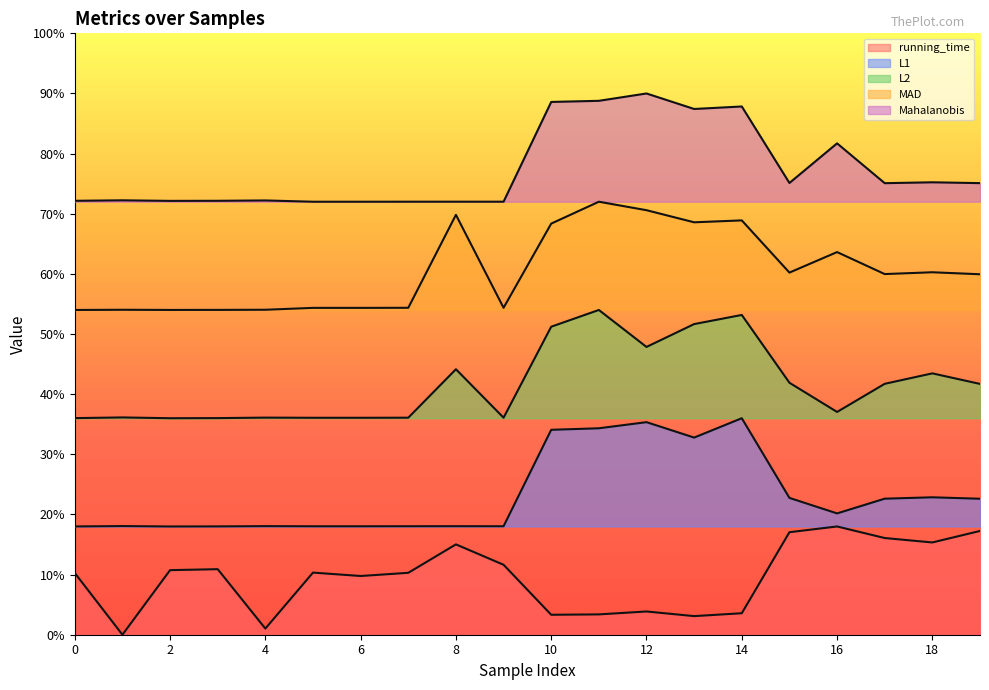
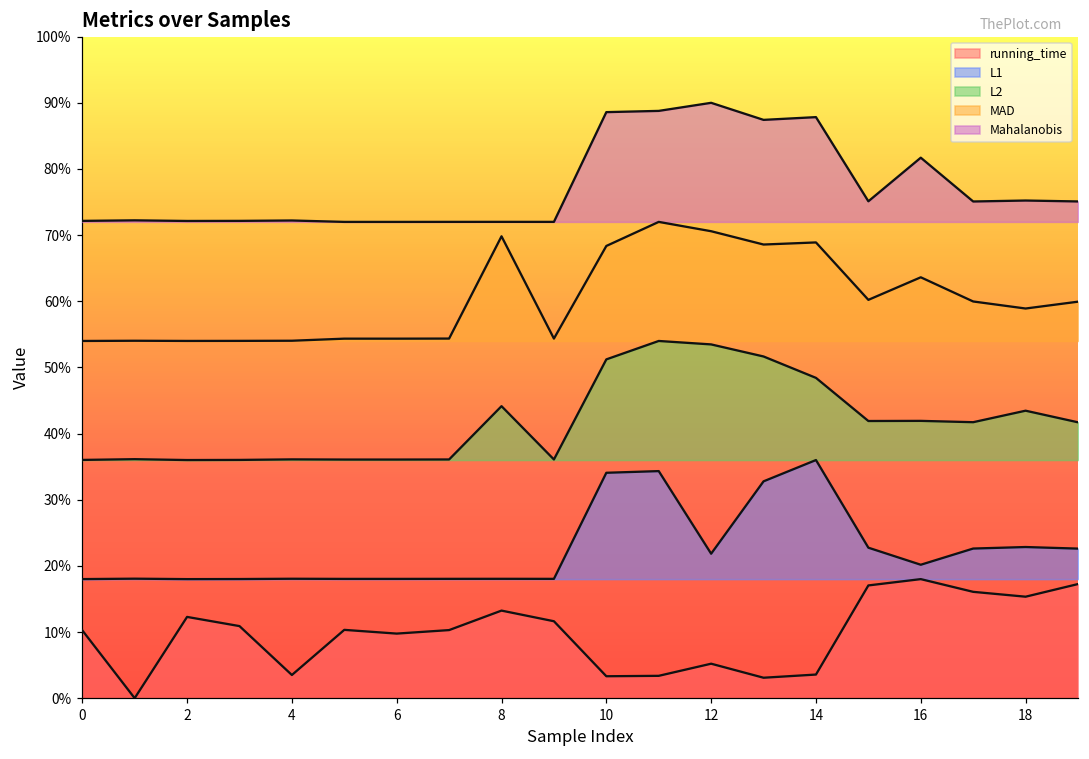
running_time, 2: 11% -> 12%
running_time, 4: 1% -> 4%
running_time, 8: 15% -> 13%
running_time, 12: 4% -> 5%
L1, 12: 35% -> 22%
L2, 12: 48% -> 53%
L2, 14: 53% -> 48%
L2, 16: 37% -> 42%
MAD, 18: 60% -> 59%
